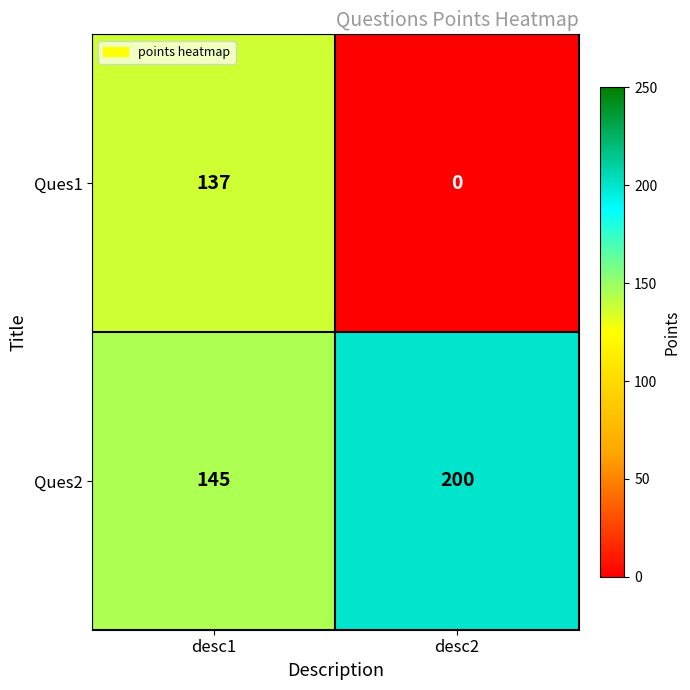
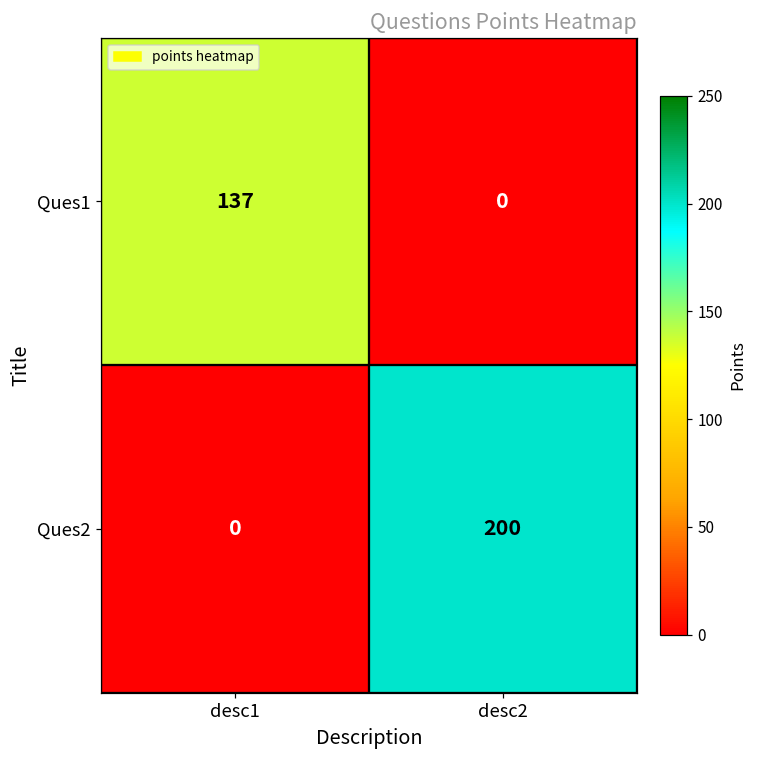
Ques2, desc1: 145 -> 0
